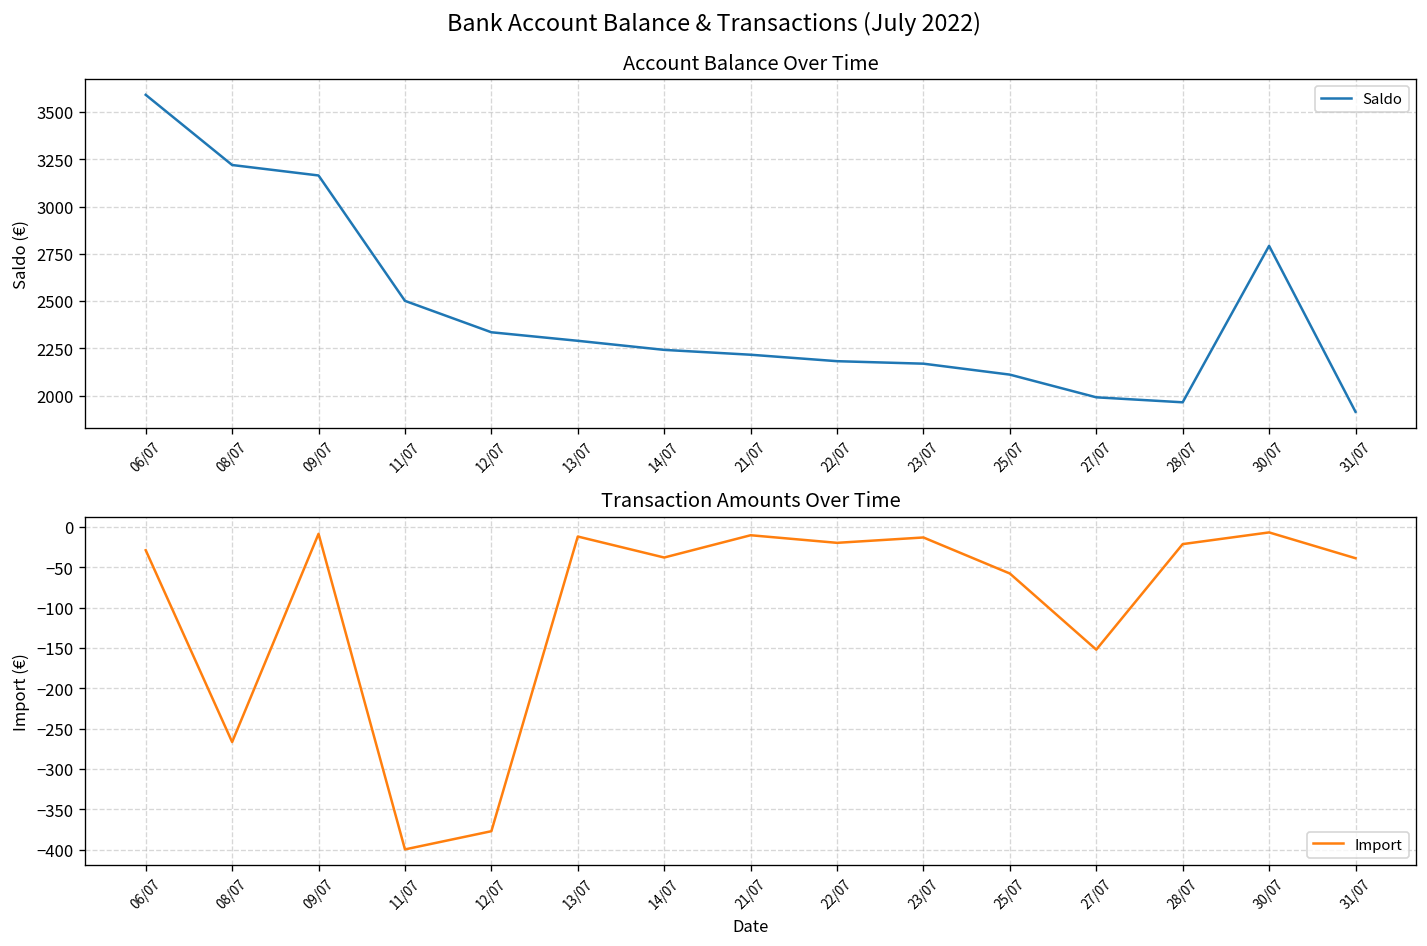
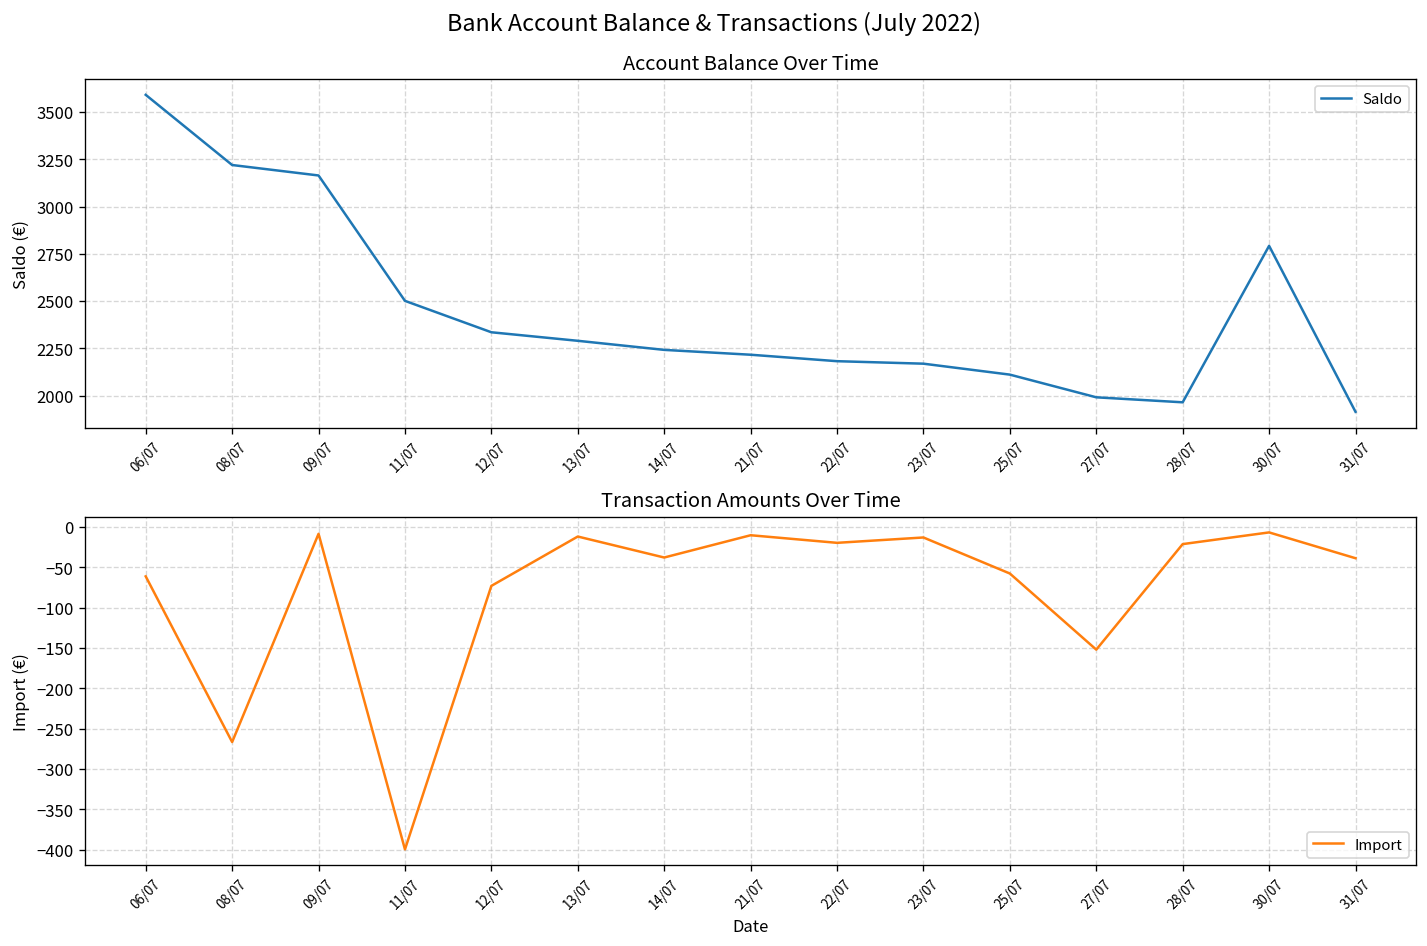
Transaction Amounts Over Time, 06/07: -30 -> -60
Transaction Amounts Over Time, 12/07: -380 -> -70
